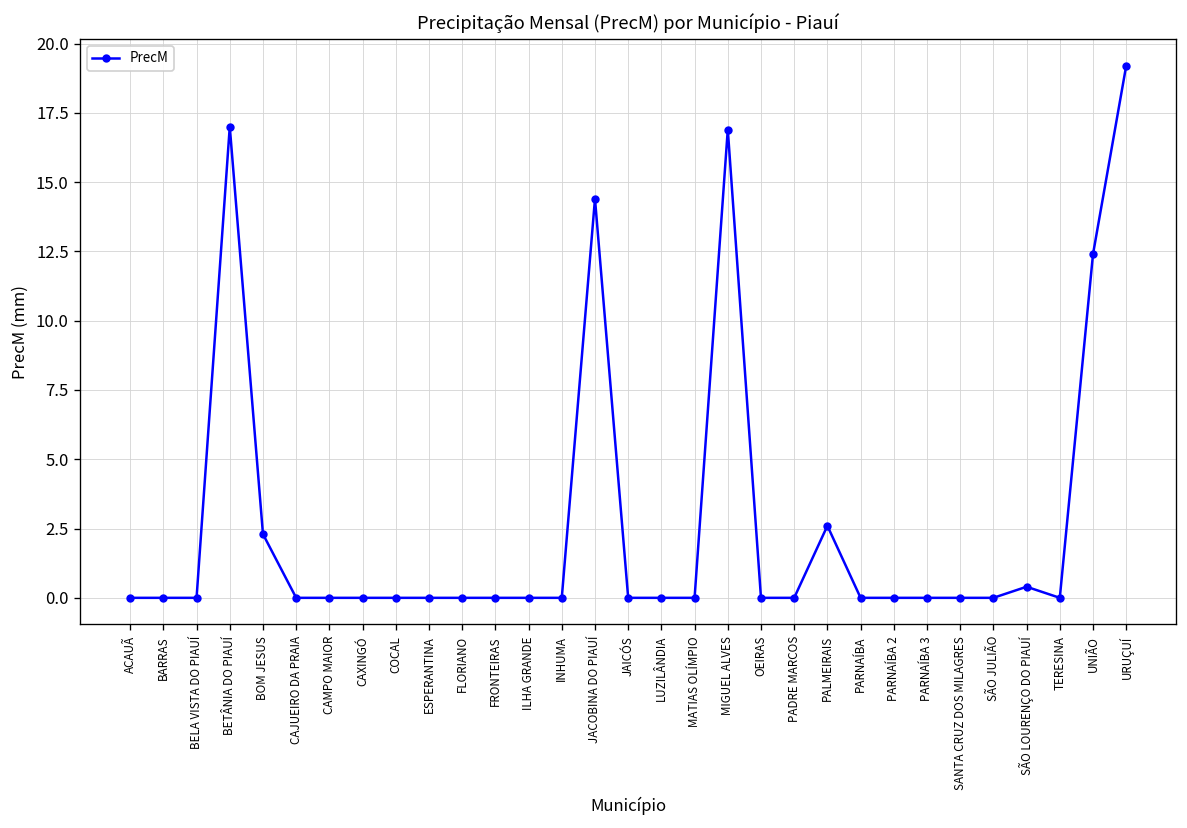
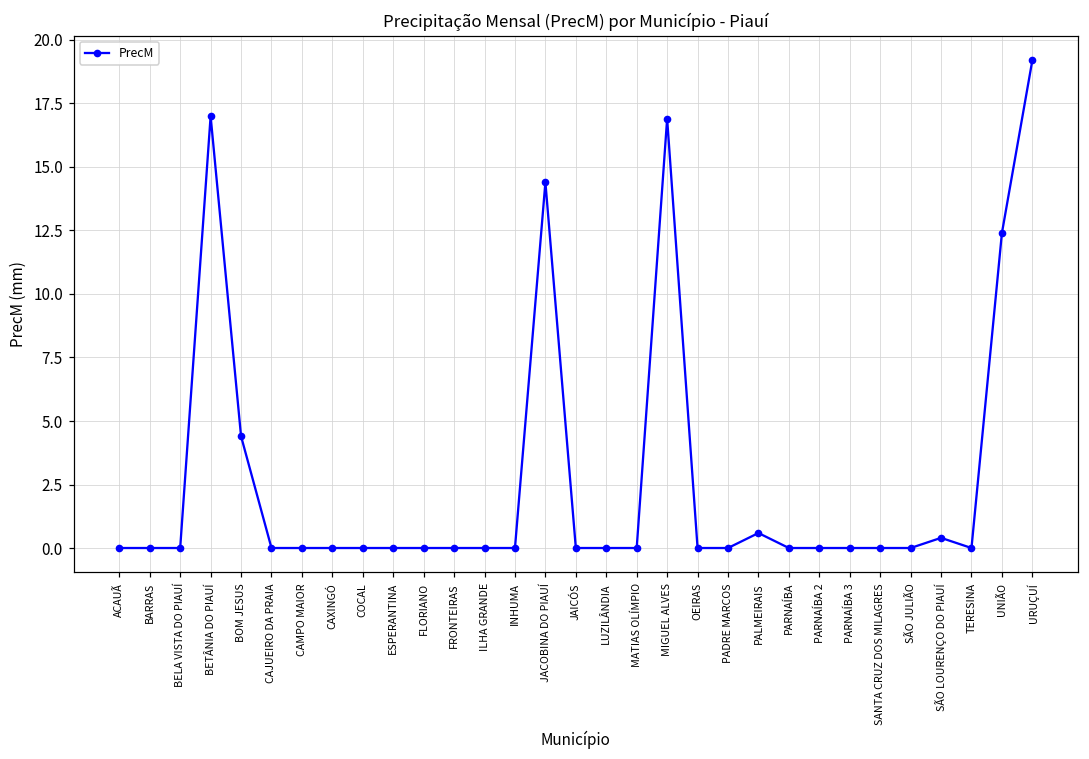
BOM JESUS: 2.3 -> 4.4
PALMEIRAIS: 2.6 -> 0.6
